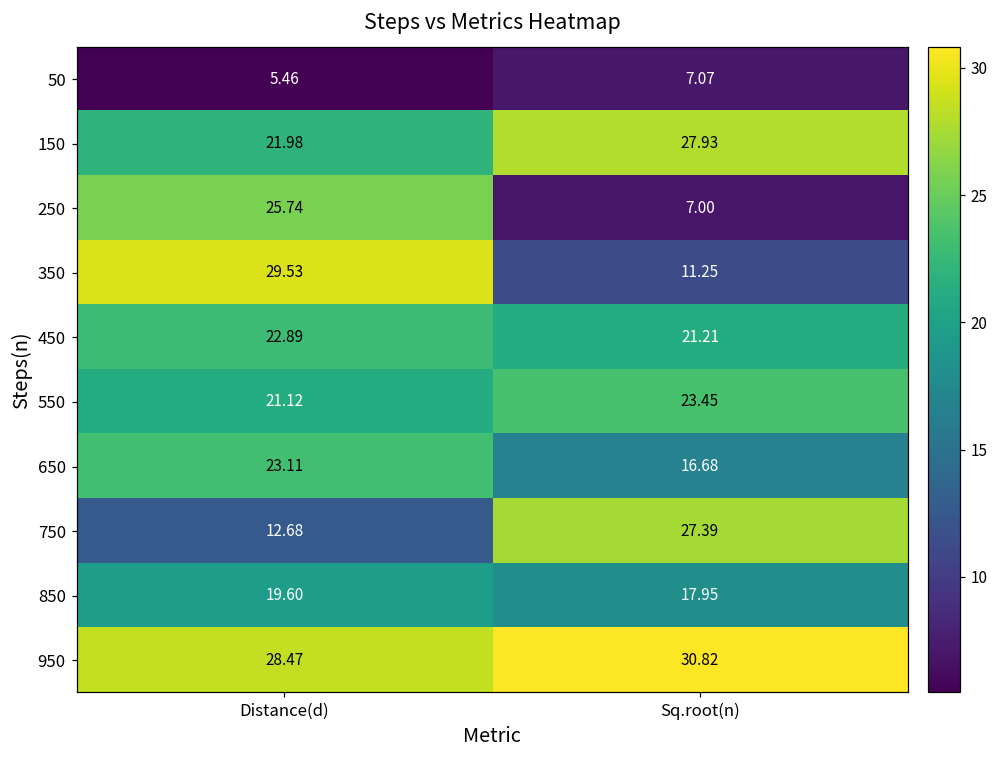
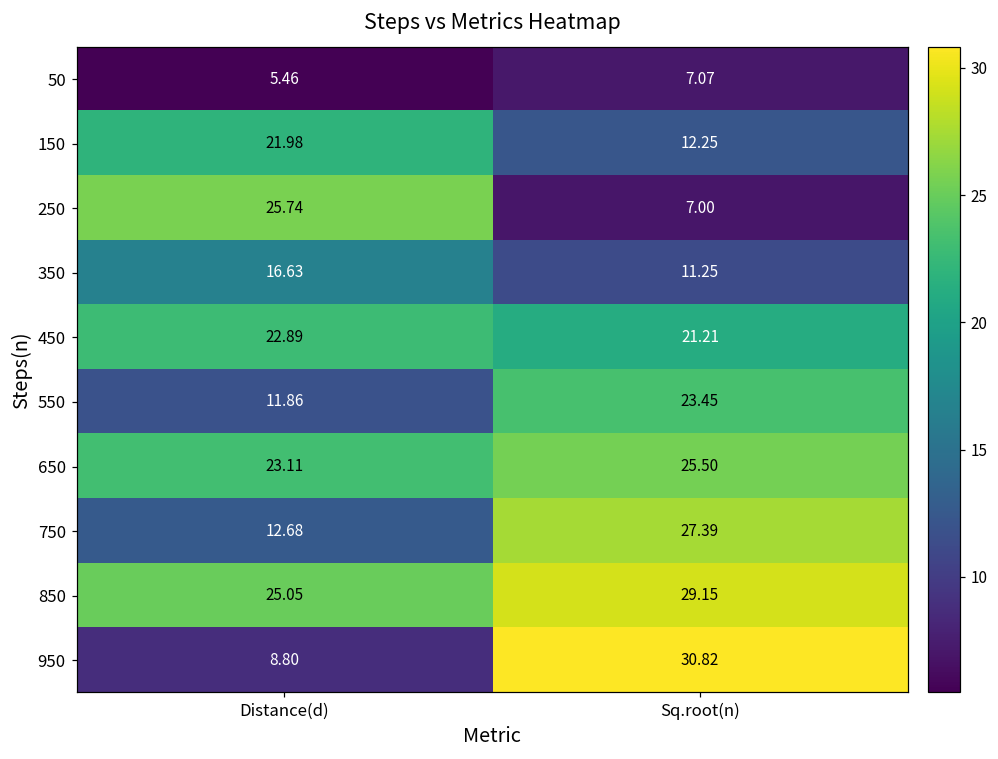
150, Sq.root(n): 27.93 -> 12.25
350, Distance(d): 29.53 -> 16.63
550, Distance(d): 21.12 -> 11.86
650, Sq.root(n): 16.68 -> 25.50
850, Distance(d): 19.60 -> 25.05
850, Sq.root(n): 17.95 -> 29.15
950, Distance(d): 28.47 -> 8.80
